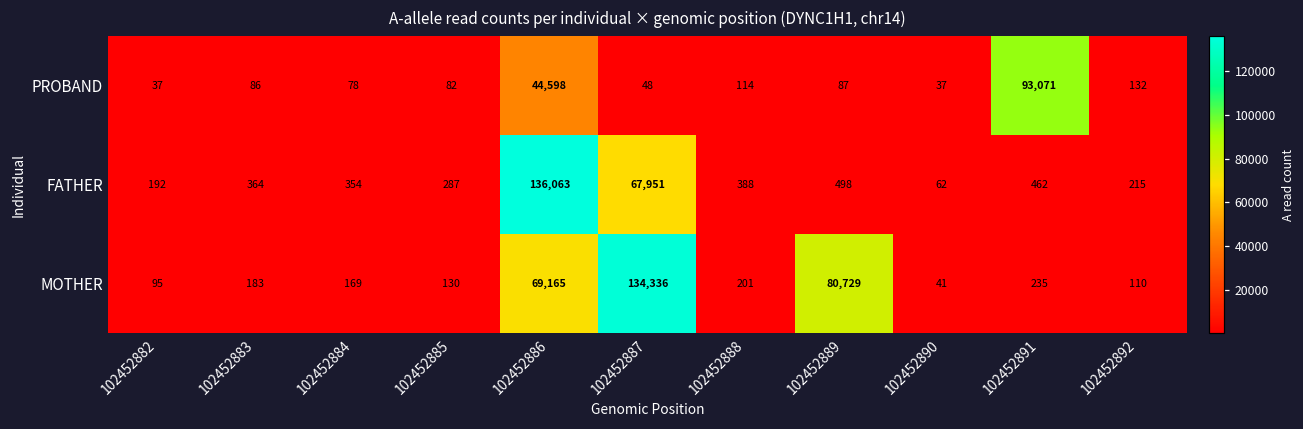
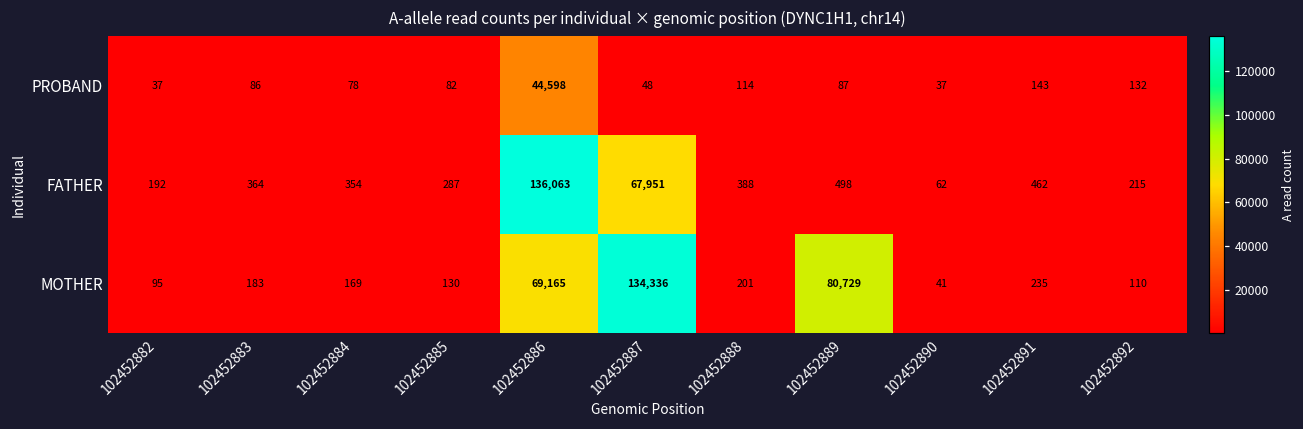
PROBAND, 102452891: 93,071 -> 143
